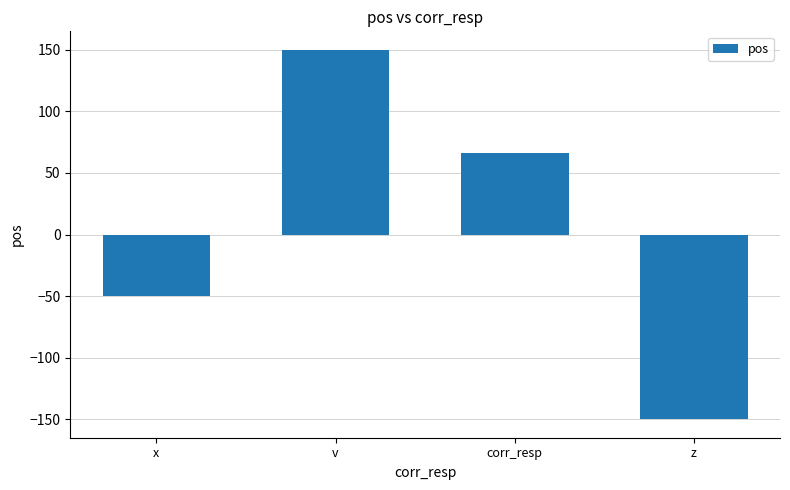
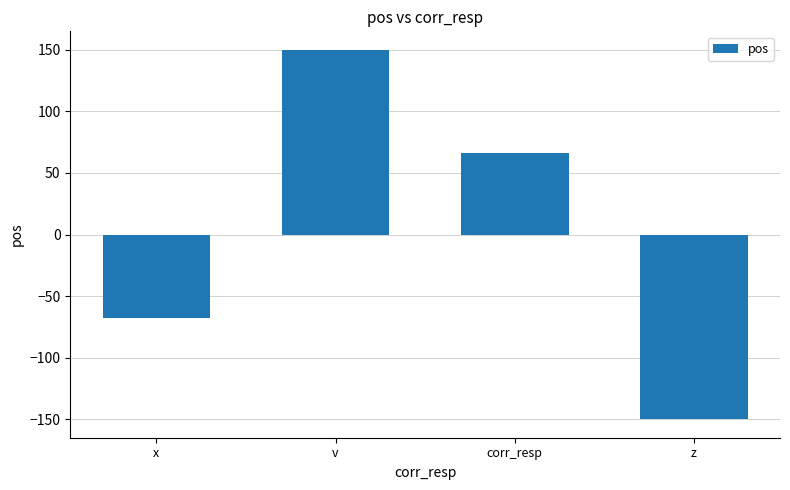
x: -50 -> -68
